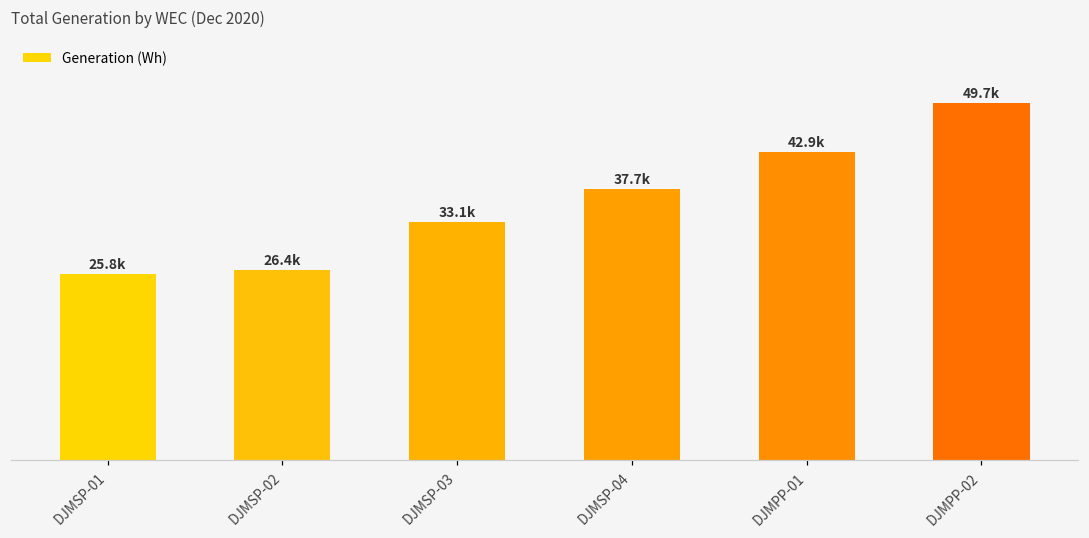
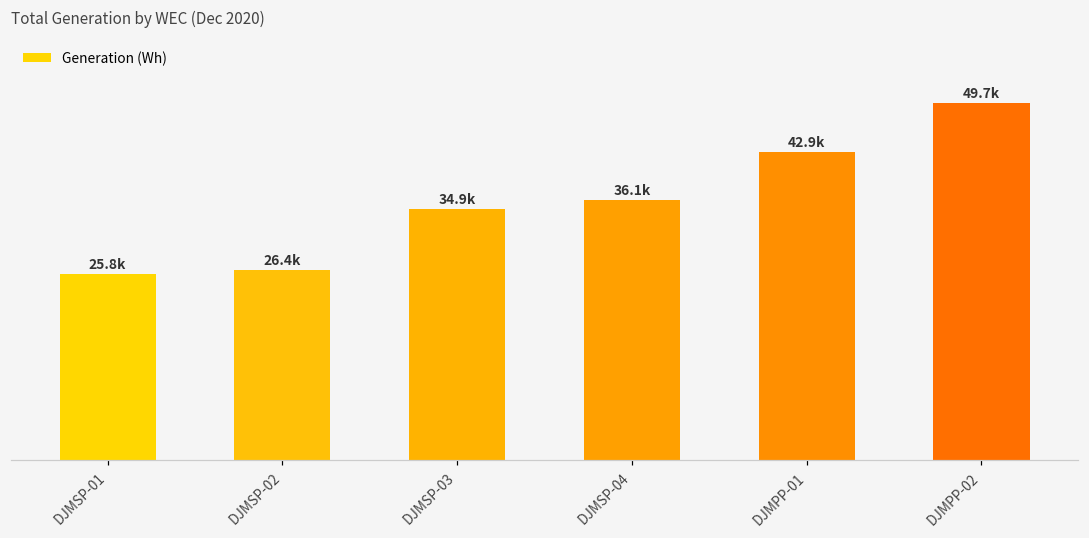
DJMSP-03: 33.1k -> 34.9k
DJMSP-04: 37.7k -> 36.1k
